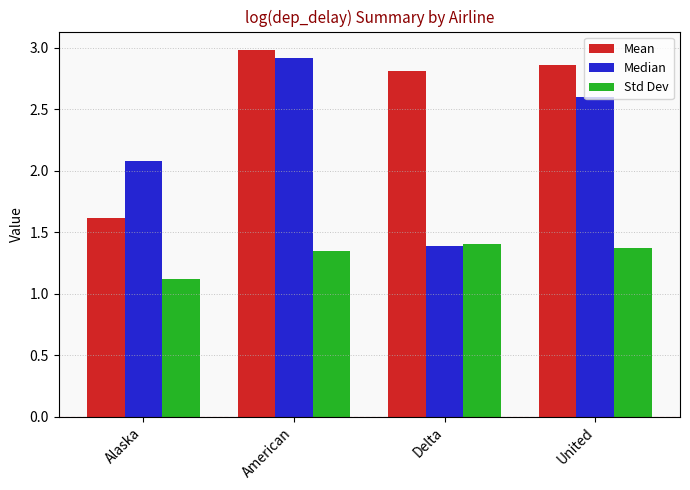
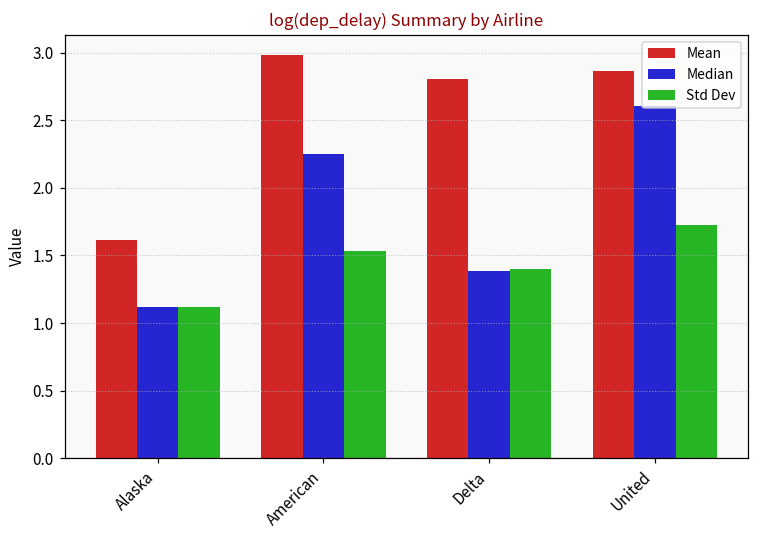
Median, Alaska: 2.08 -> 1.12
Median, American: 2.92 -> 2.25
Std Dev, American: 1.35 -> 1.53
Std Dev, United: 1.38 -> 1.73
